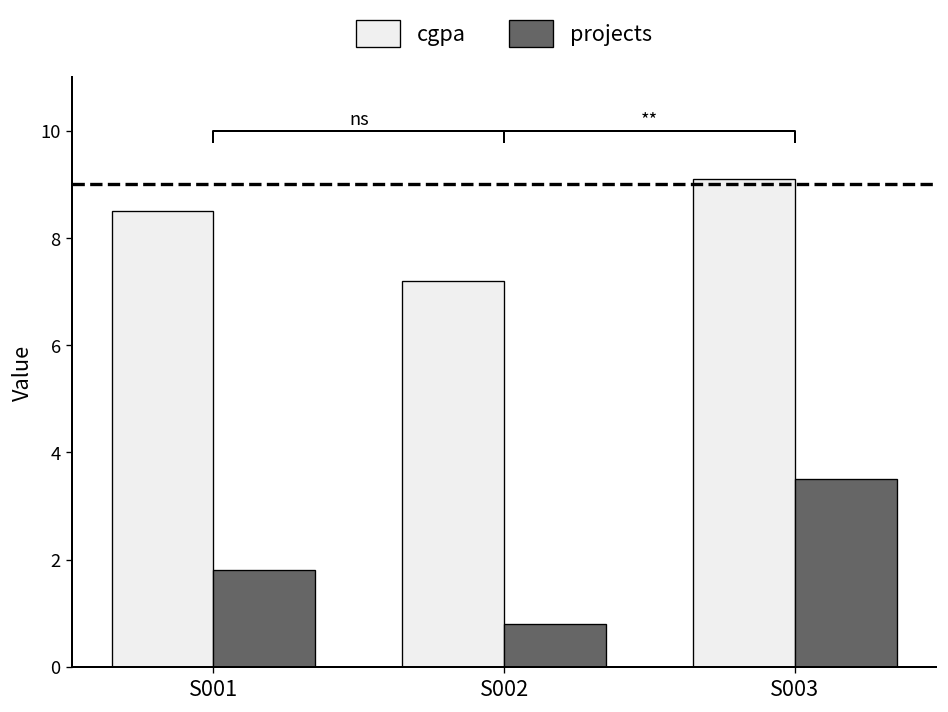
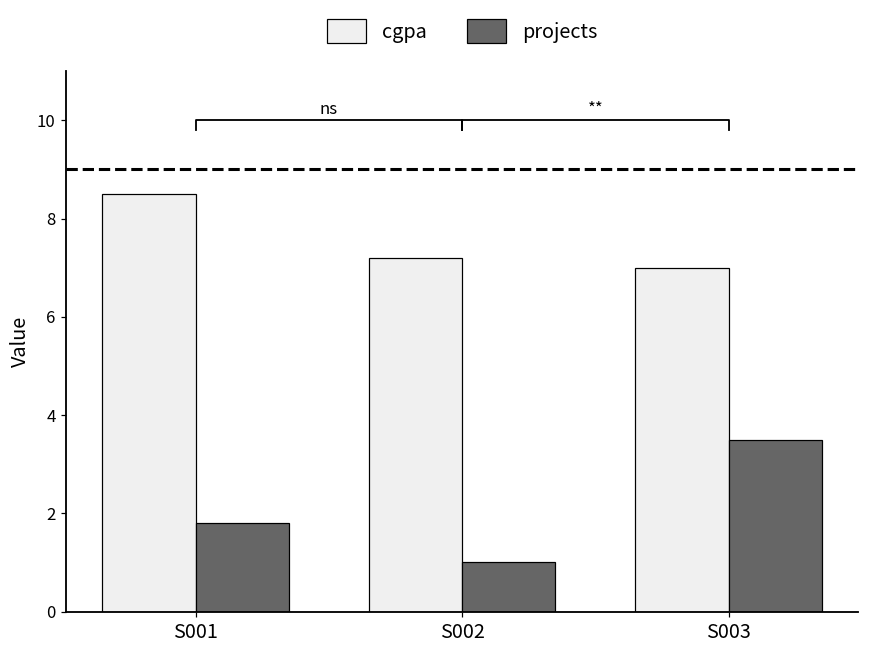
projects, S002: 0.8 -> 1.0
cgpa, S003: 9.1 -> 7.0
